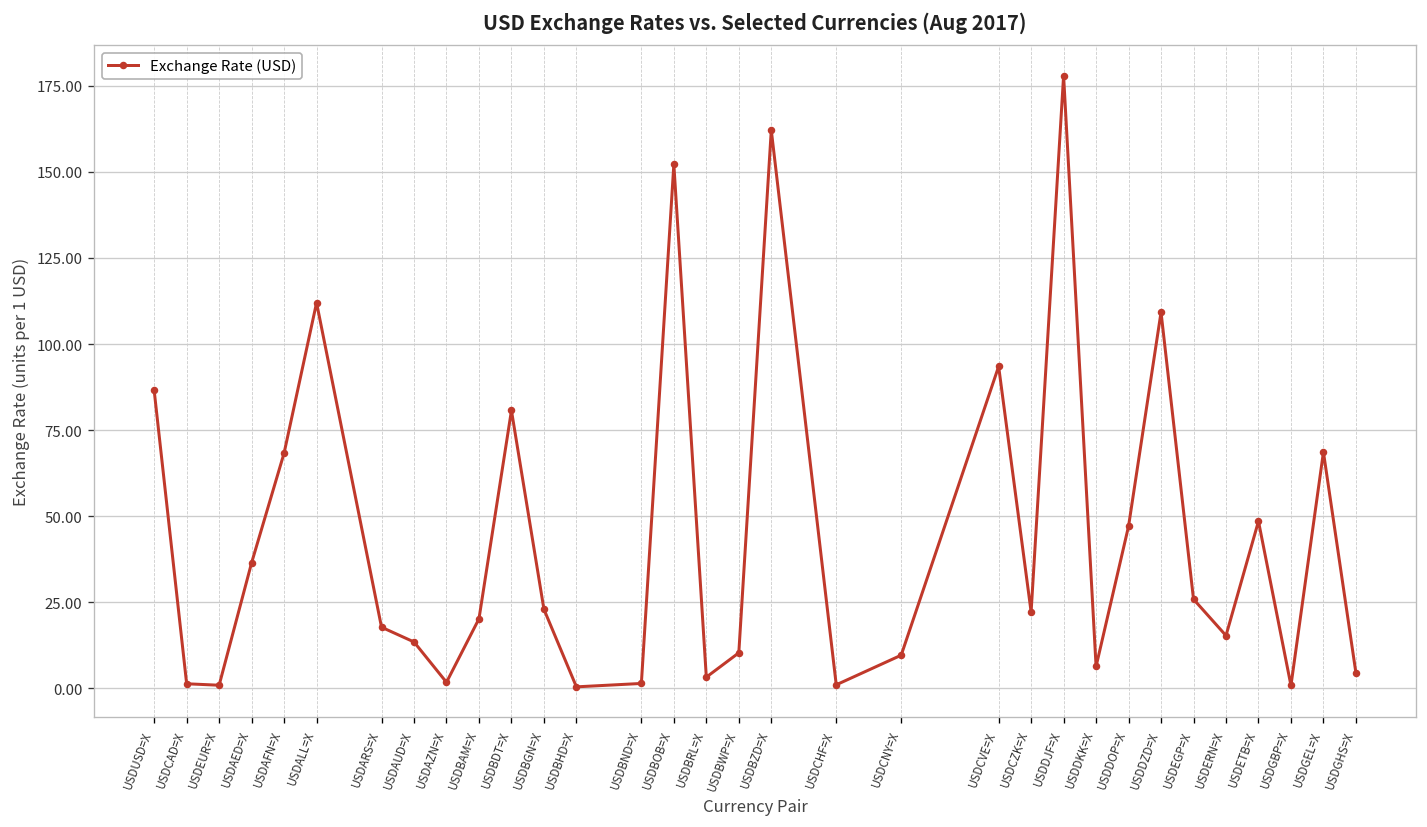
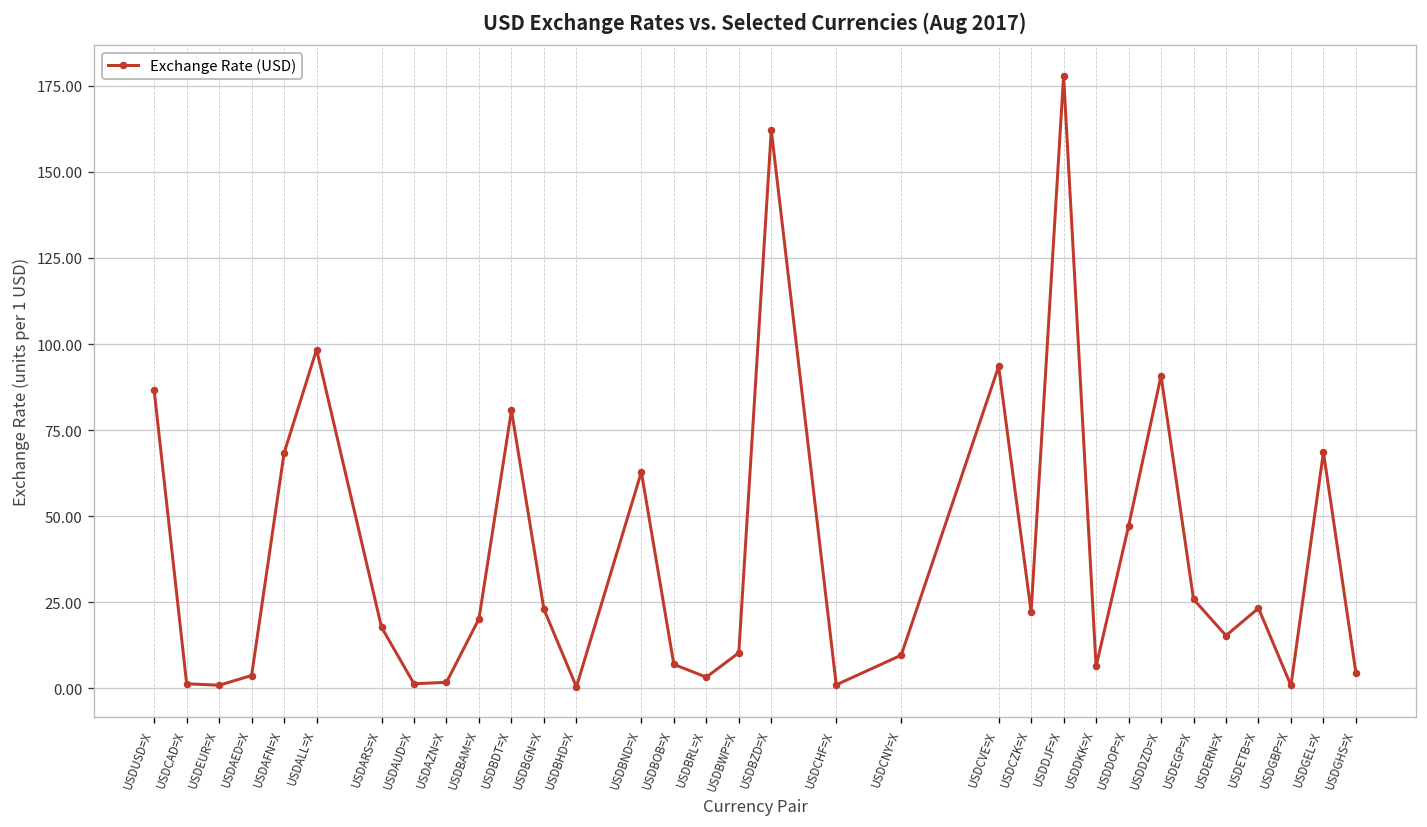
USDAED=X: 36 -> 4
USDALL=X: 112 -> 98
USDAUD=X: 13 -> 1
USDBND=X: 1 -> 63
USDBOB=X: 152 -> 7
USDDZD=X: 109 -> 91
USDETB=X: 49 -> 23
